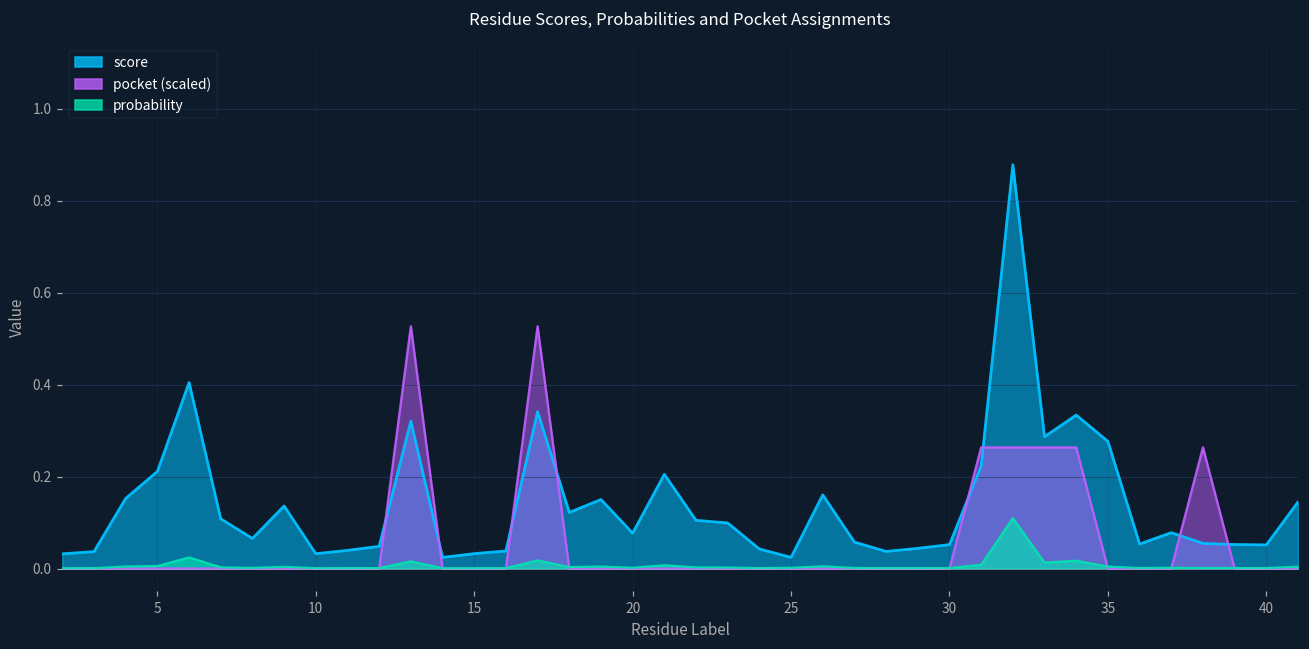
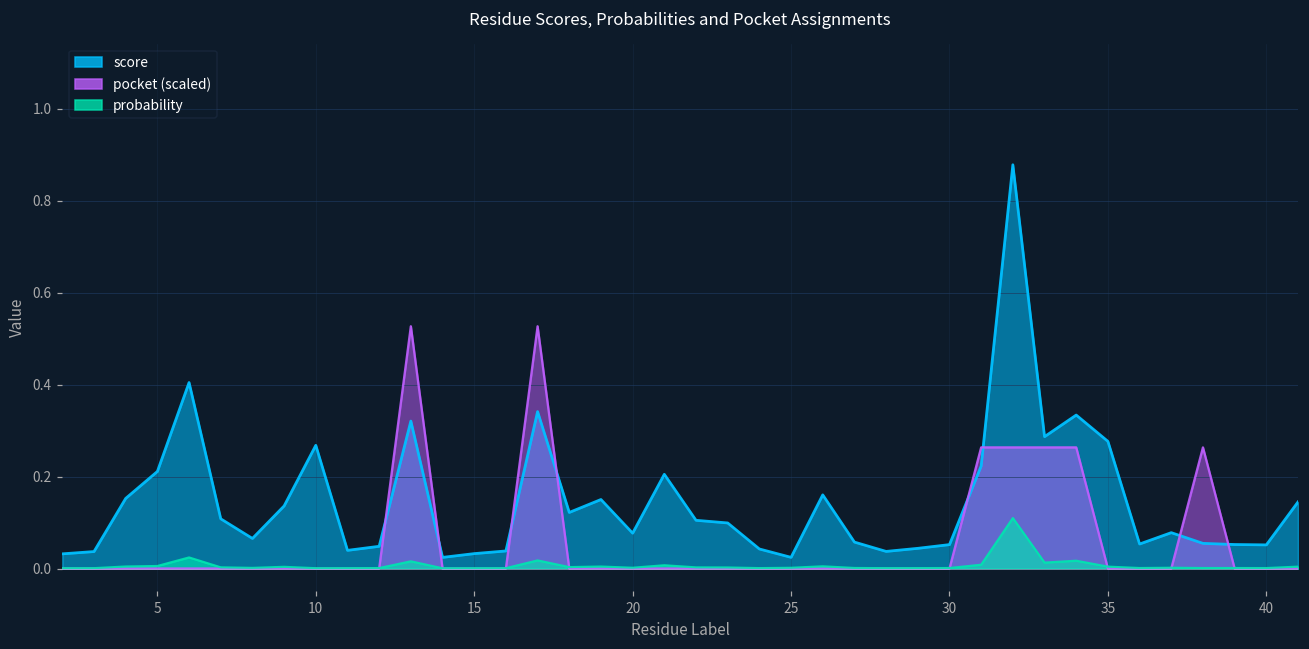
score, 10: 0.03 -> 0.27
